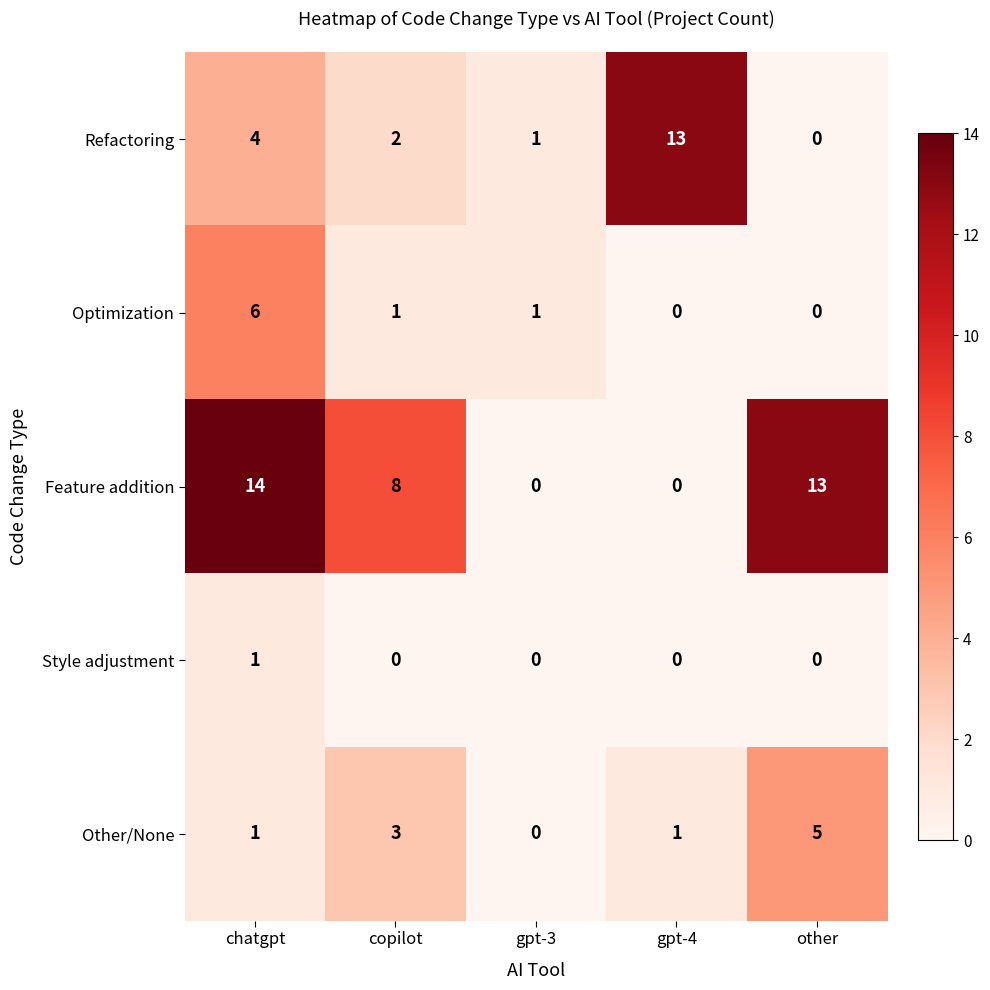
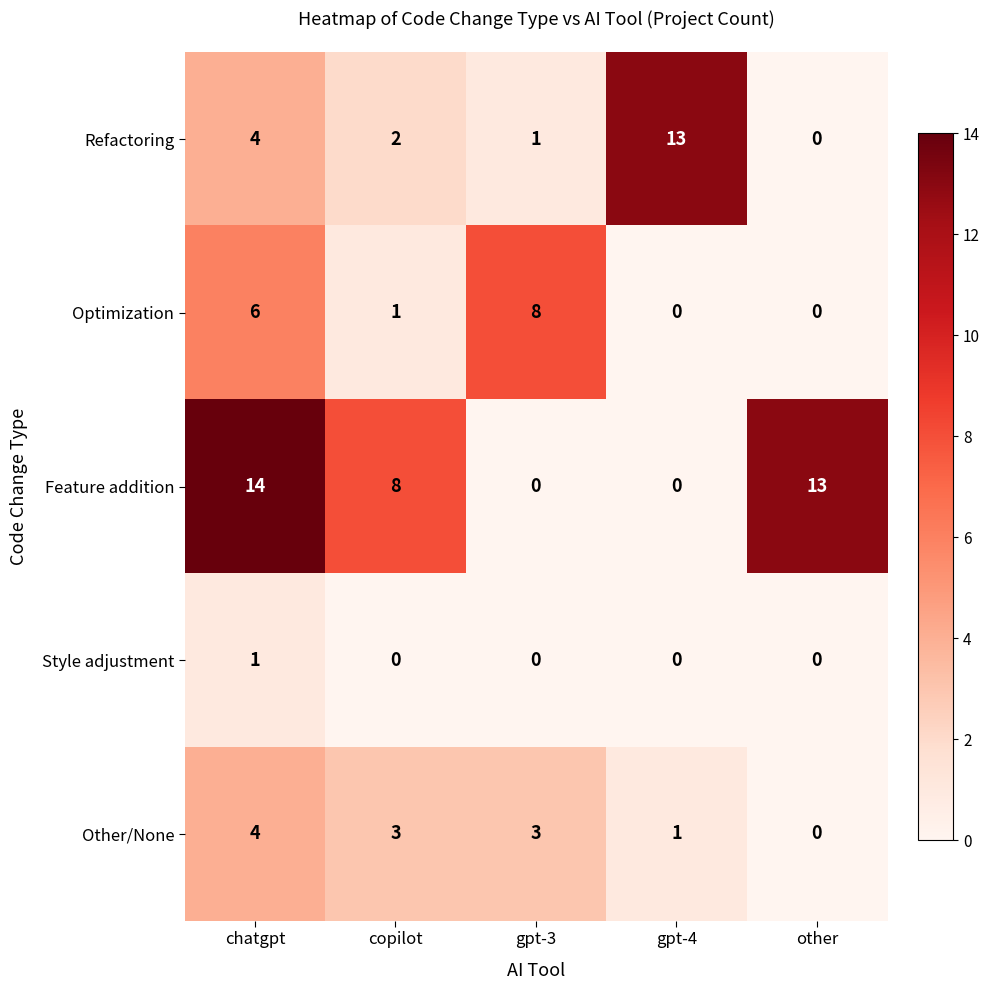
Optimization, gpt-3: 1 -> 8
Other/None, chatgpt: 1 -> 4
Other/None, gpt-3: 0 -> 3
Other/None, other: 5 -> 0
